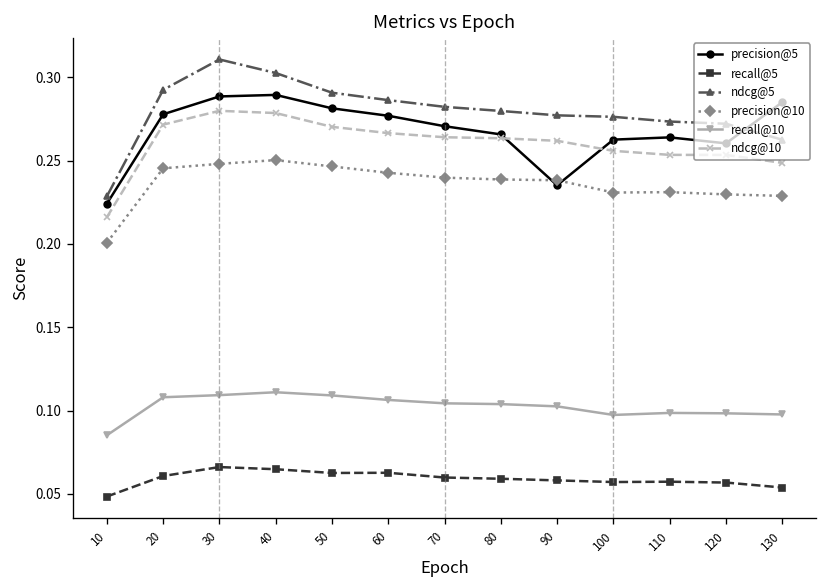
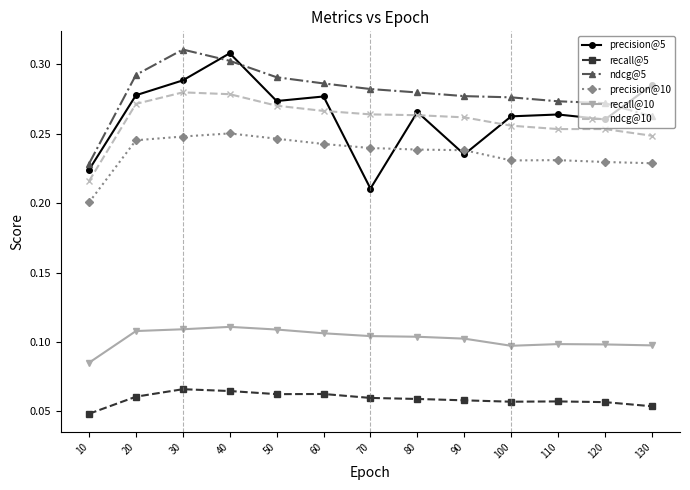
precision@5, 40: 0.289 -> 0.308
precision@5, 50: 0.281 -> 0.274
precision@5, 70: 0.271 -> 0.211
